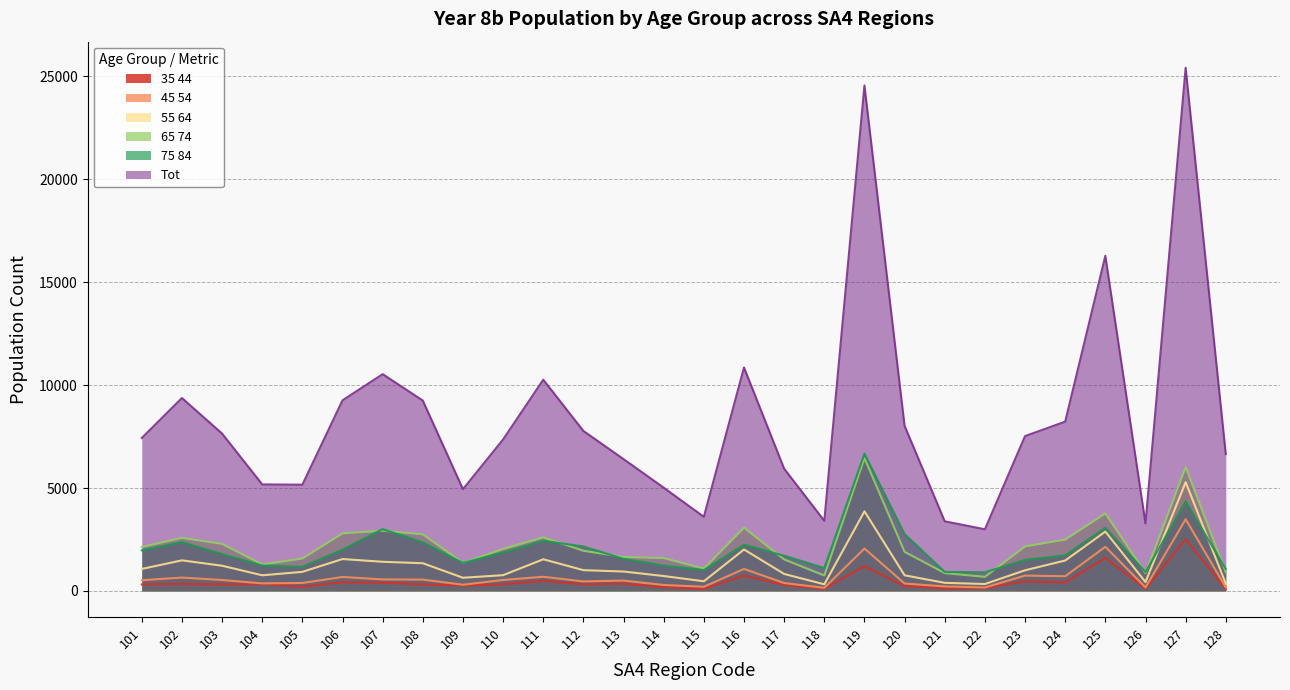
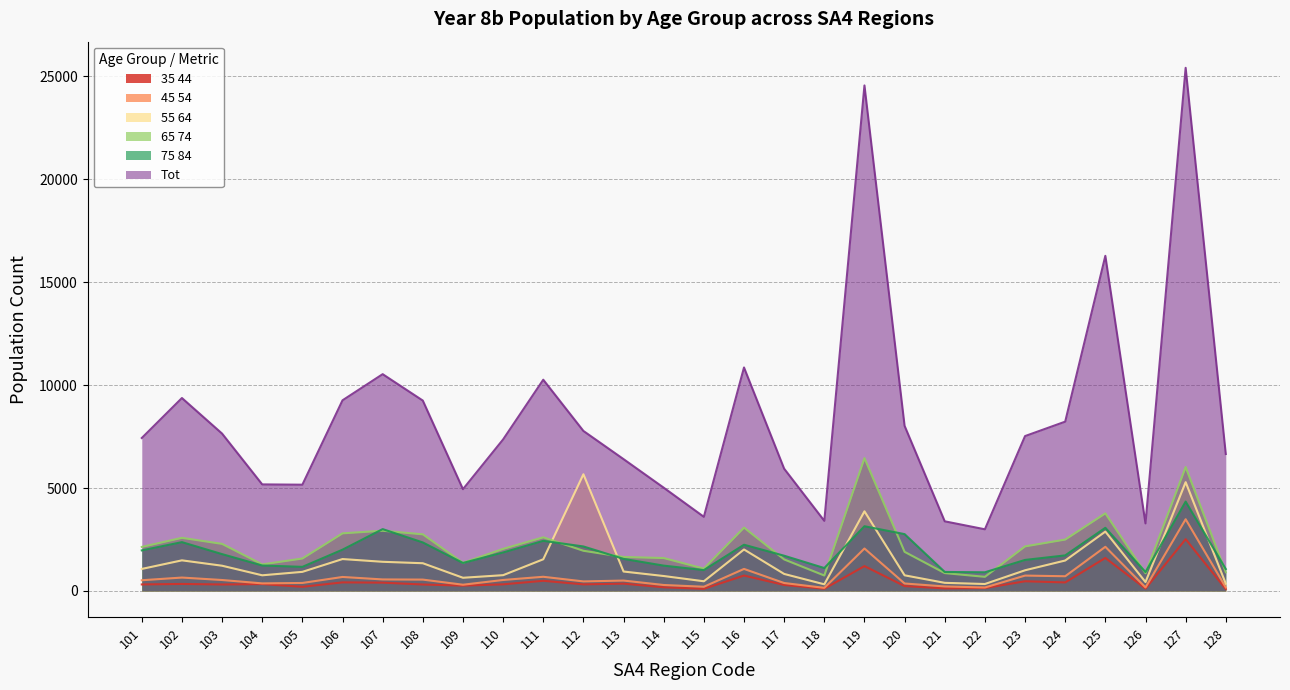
55 64, 112: 1000 -> 5700
75 84, 119: 6700 -> 3100
